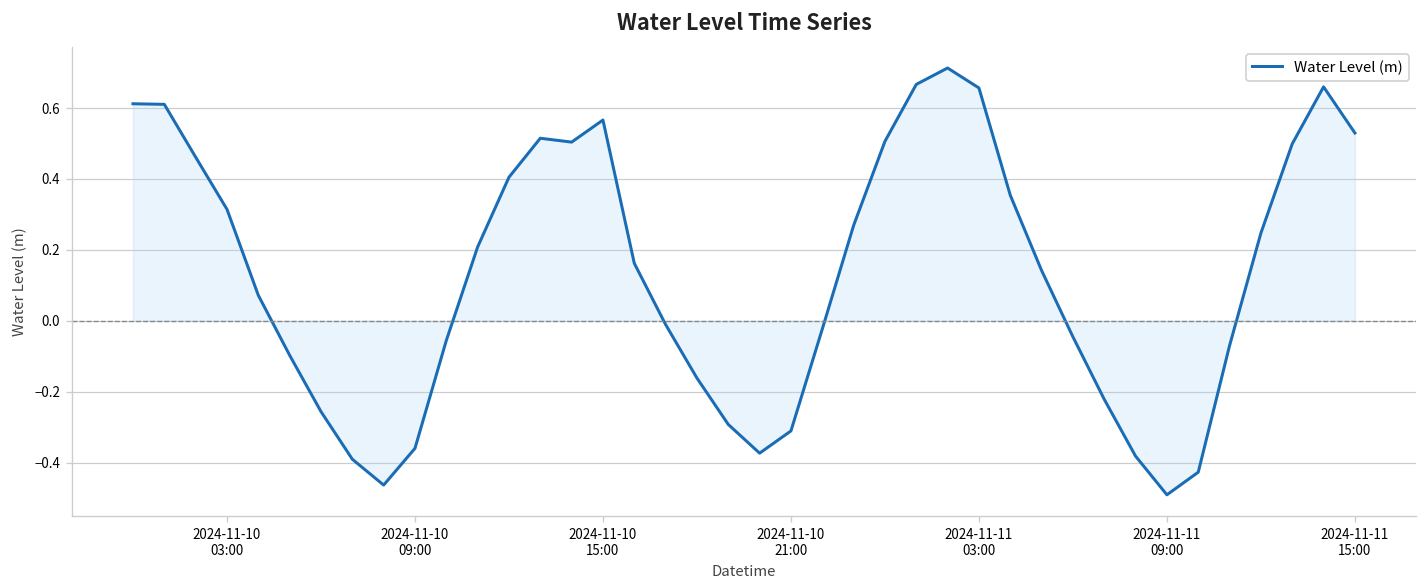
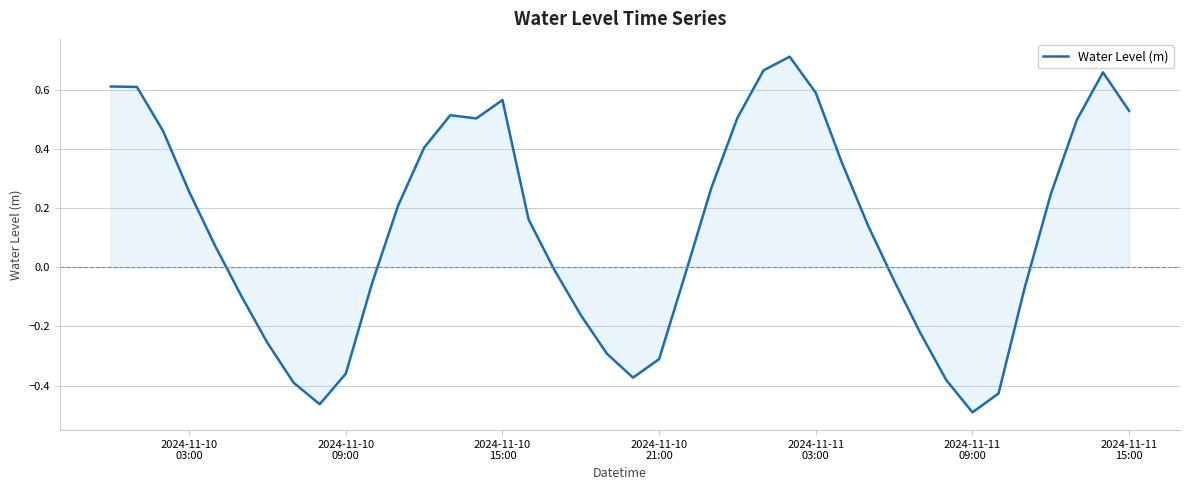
Water Level (m), 2024-11-10 03:00: 0.31 -> 0.26
Water Level (m), 2024-11-11 03:00: 0.66 -> 0.59
